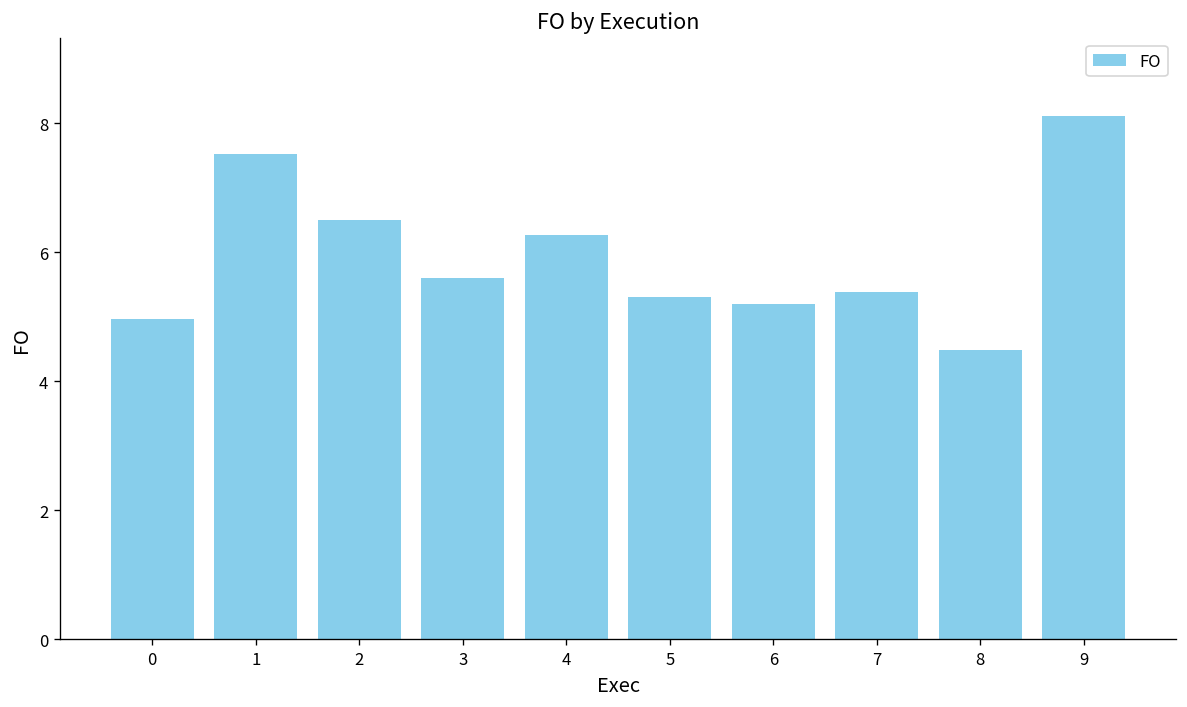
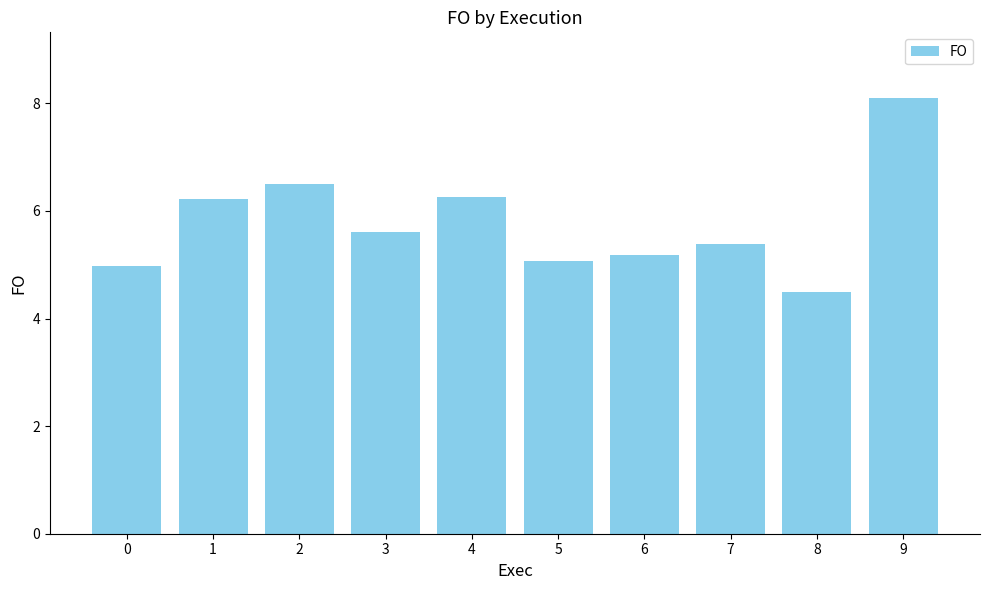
1: 7.5 -> 6.2
5: 5.3 -> 5.1
